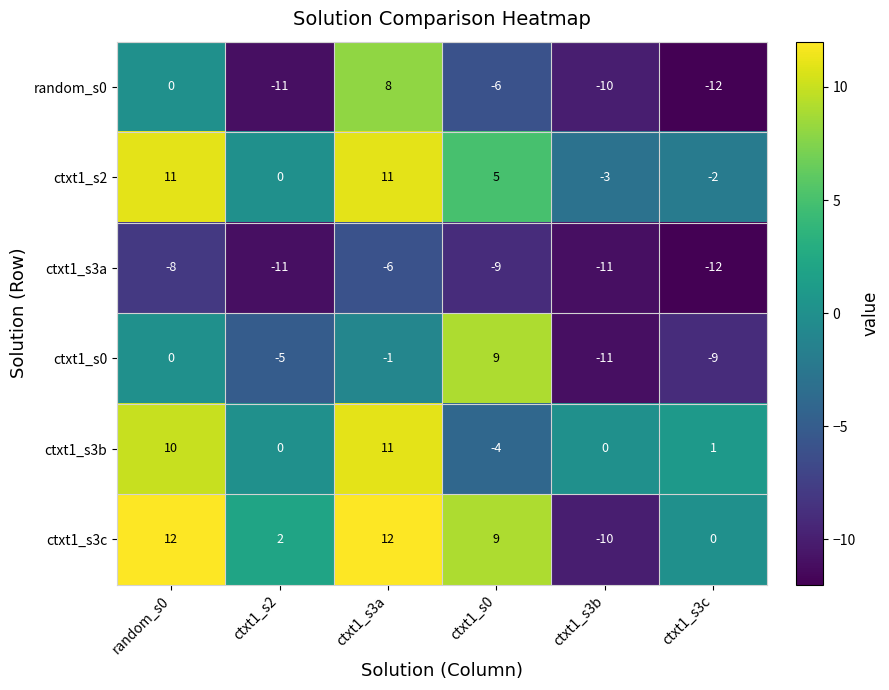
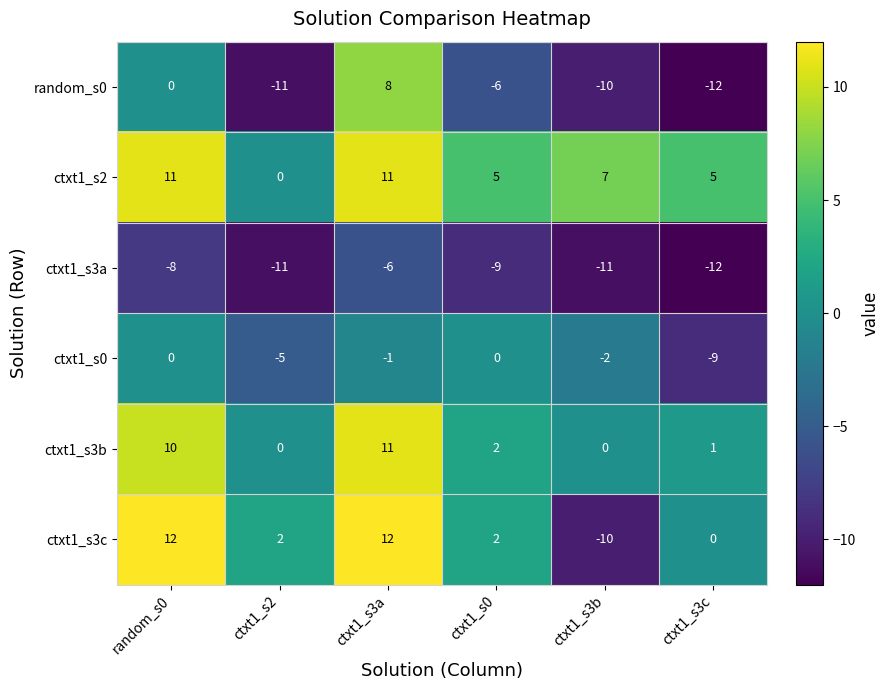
ctxt1_s2, ctxt1_s3b: -3 -> 7
ctxt1_s2, ctxt1_s3c: -2 -> 5
ctxt1_s0, ctxt1_s0: 9 -> 0
ctxt1_s0, ctxt1_s3b: -11 -> -2
ctxt1_s3b, ctxt1_s0: -4 -> 2
ctxt1_s3c, ctxt1_s0: 9 -> 2
